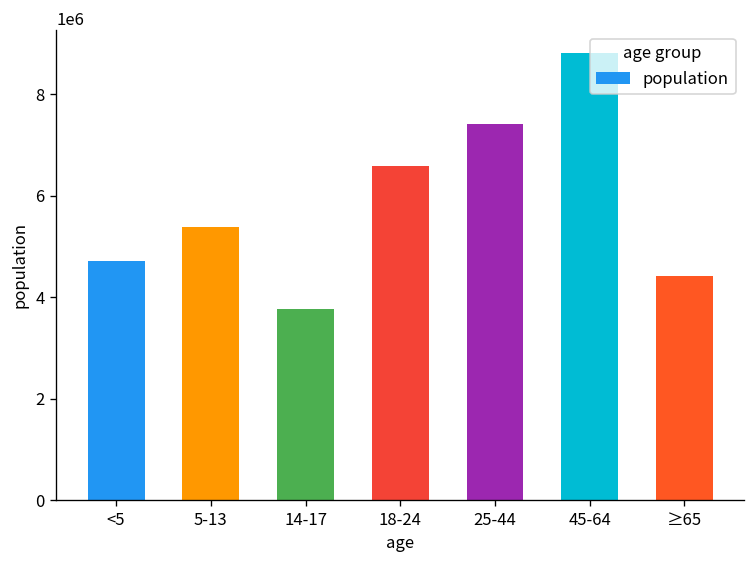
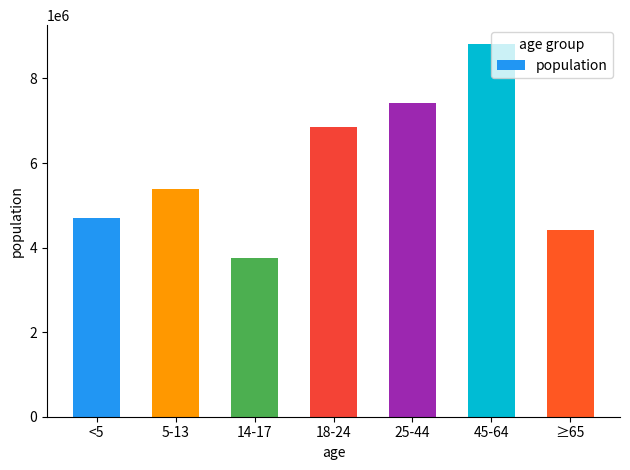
18-24: 6600000 -> 6900000
